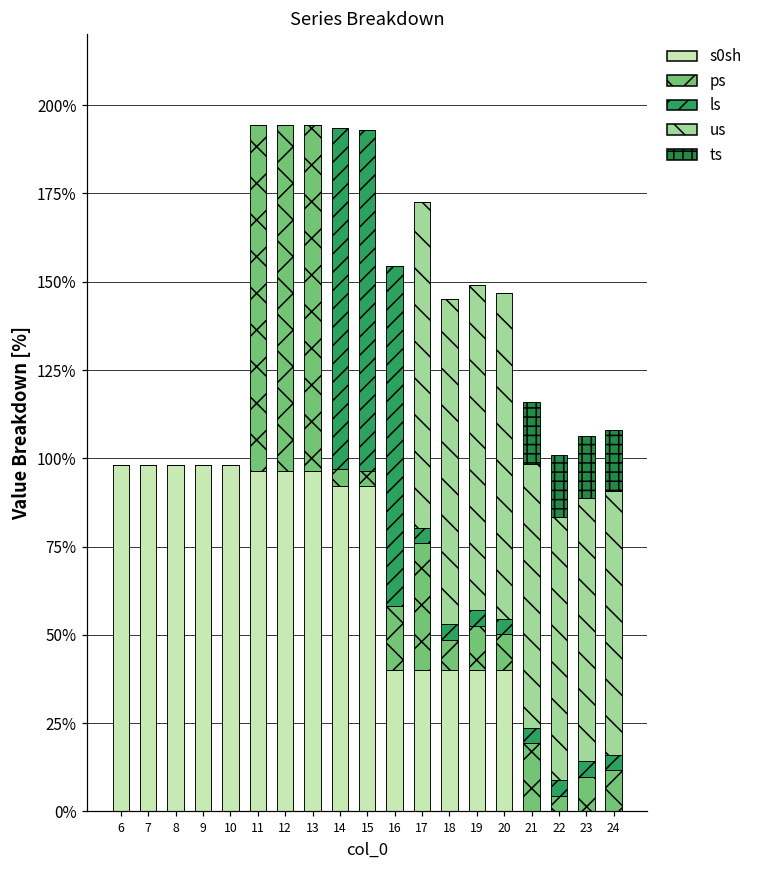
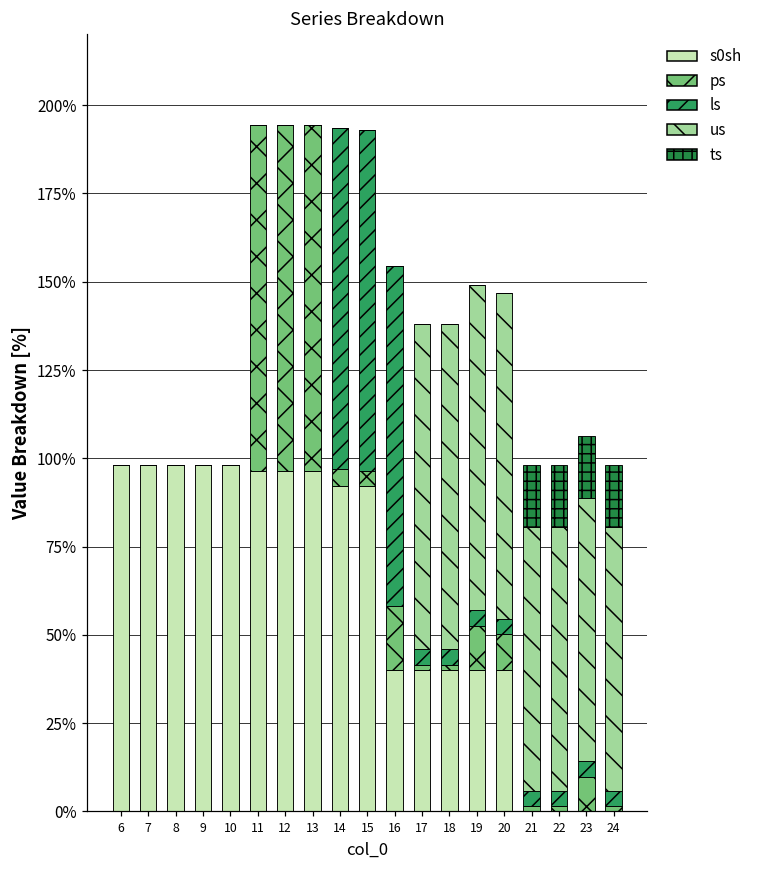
ps, 17: 36% -> 2%
ps, 18: 9% -> 2%
ps, 21: 19% -> 2%
ps, 22: 4% -> 2%
ps, 24: 12% -> 2%
